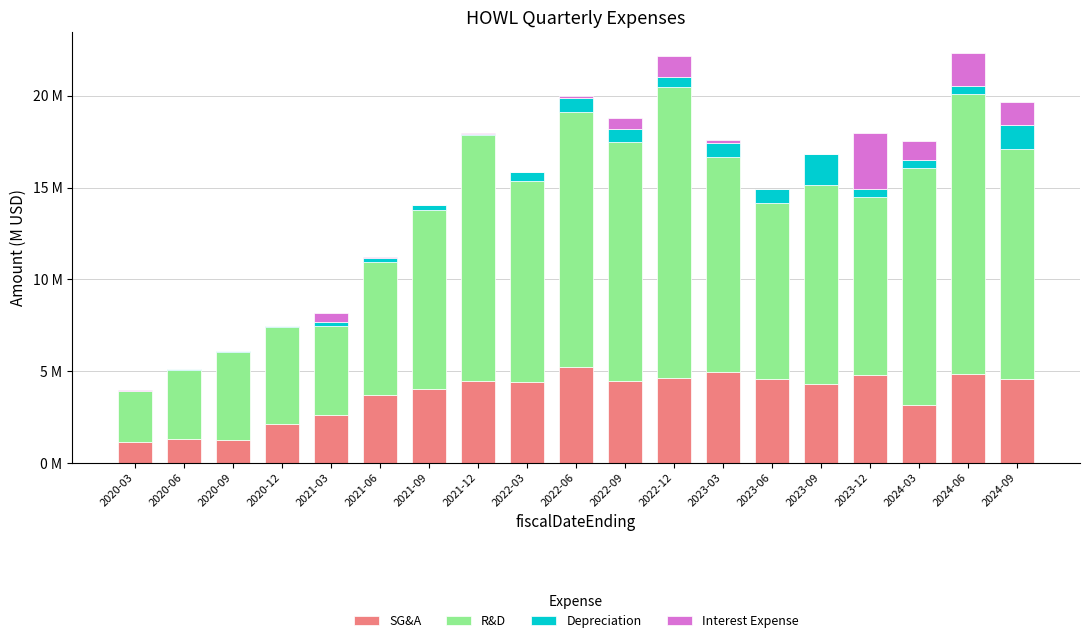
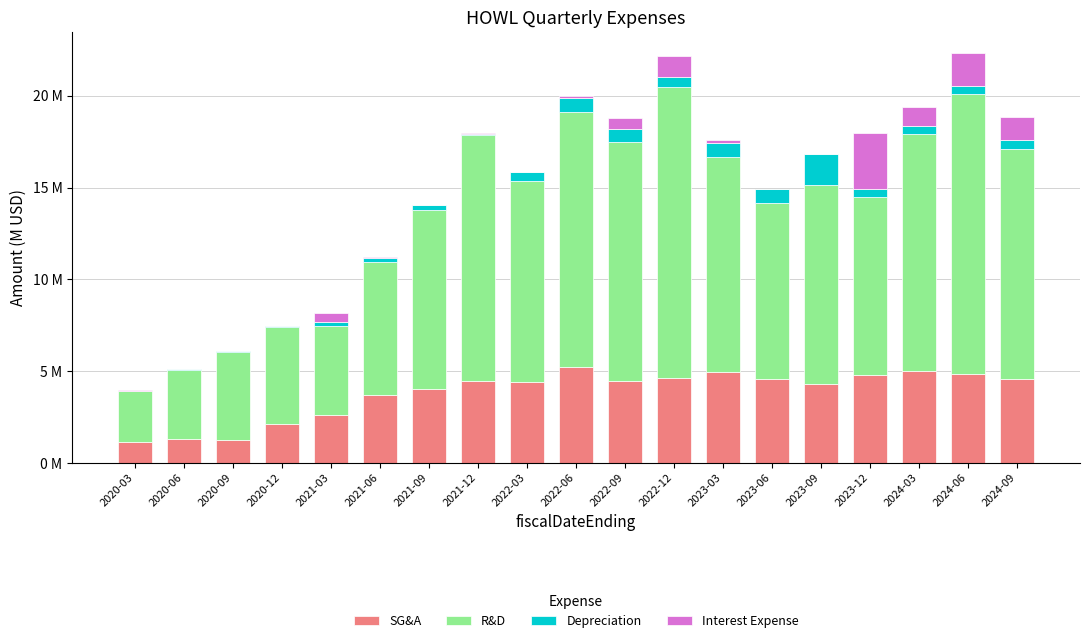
SG&A, 2024-03: 3100000 -> 5000000
Depreciation, 2024-09: 1300000 -> 500000
